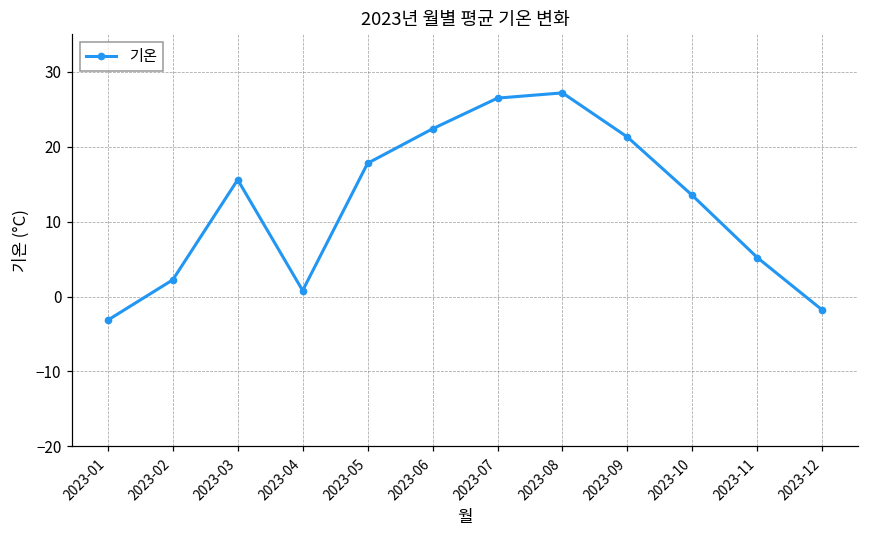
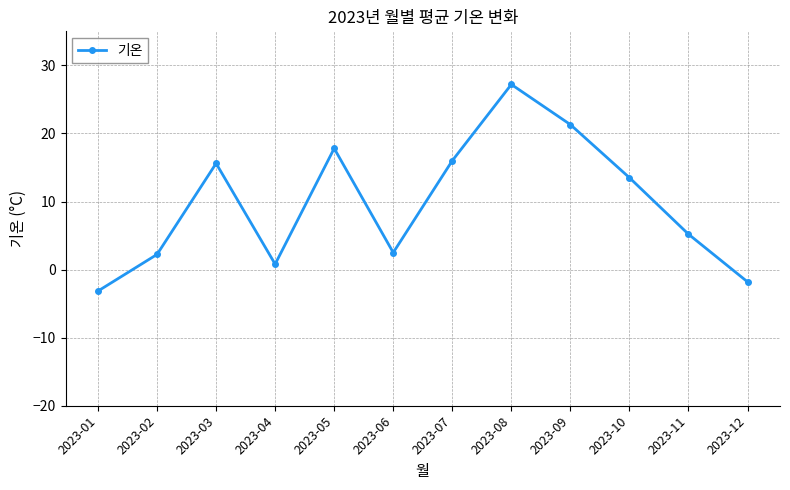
2023-06: 22 -> 3
2023-07: 27 -> 16
